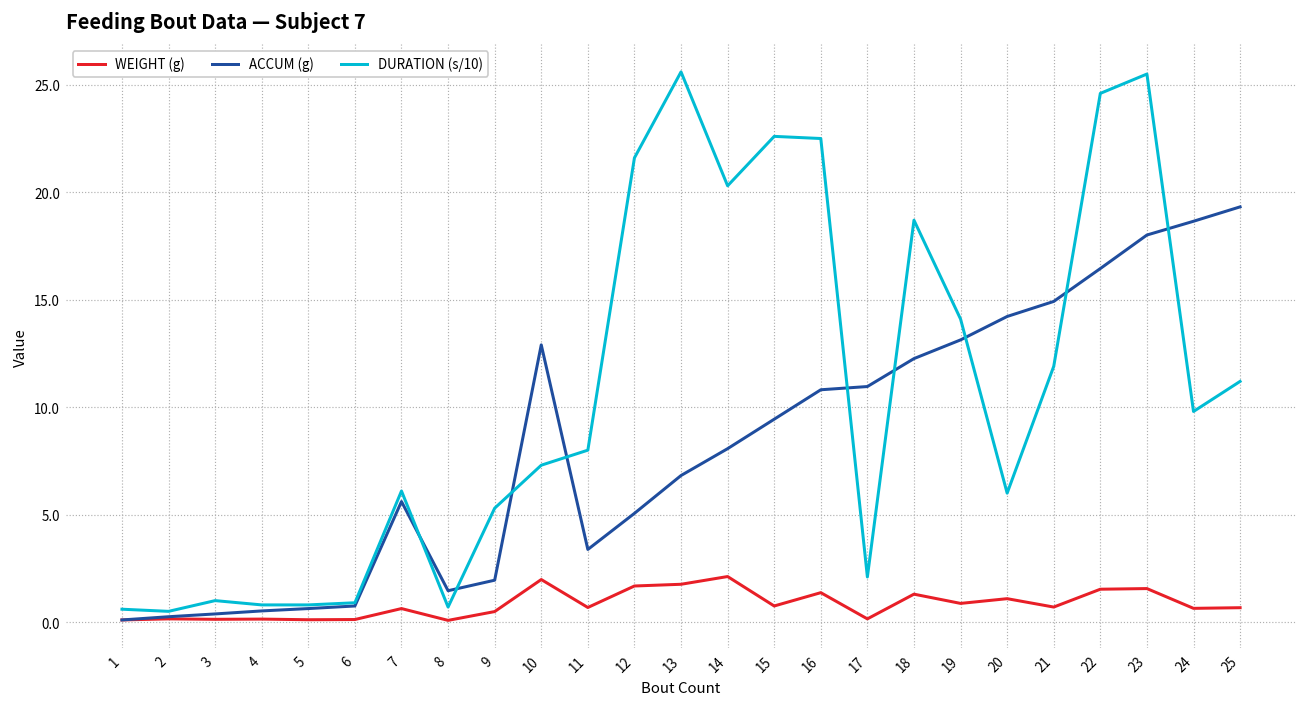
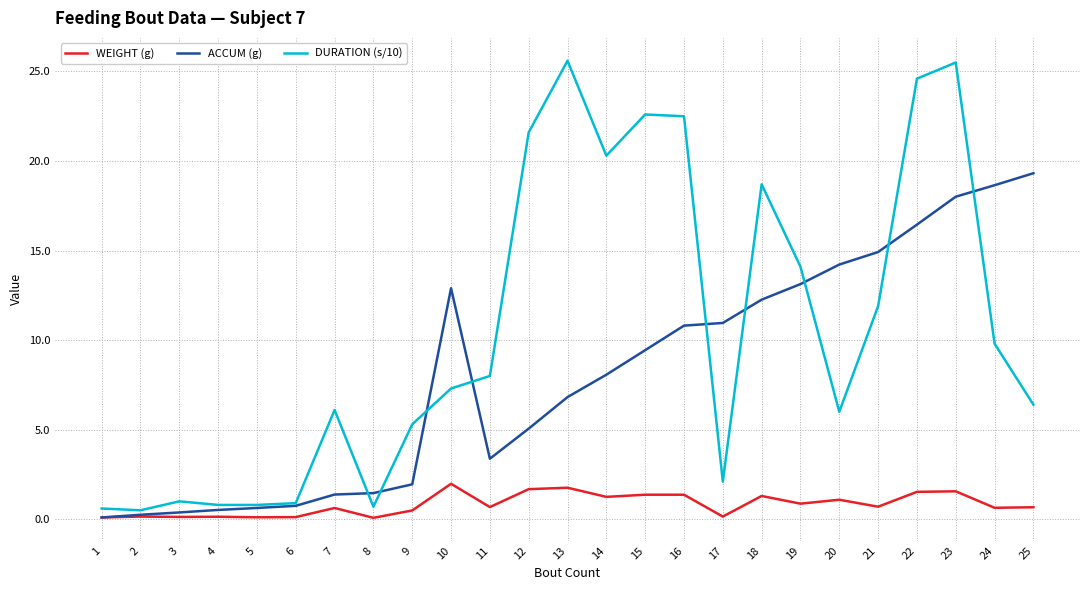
ACCUM (g), 7: 5.6 -> 1.4
WEIGHT (g), 14: 2.1 -> 1.3
WEIGHT (g), 15: 0.8 -> 1.4
DURATION (s/10), 25: 11.2 -> 6.4
